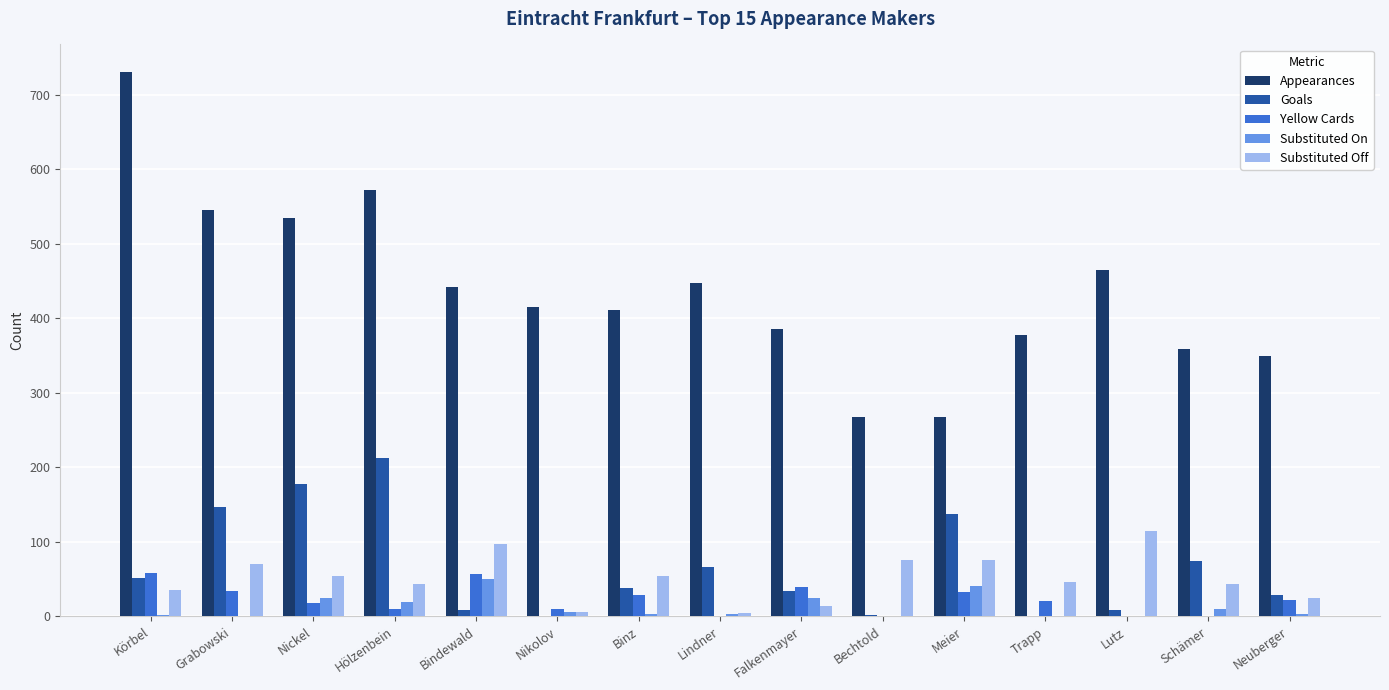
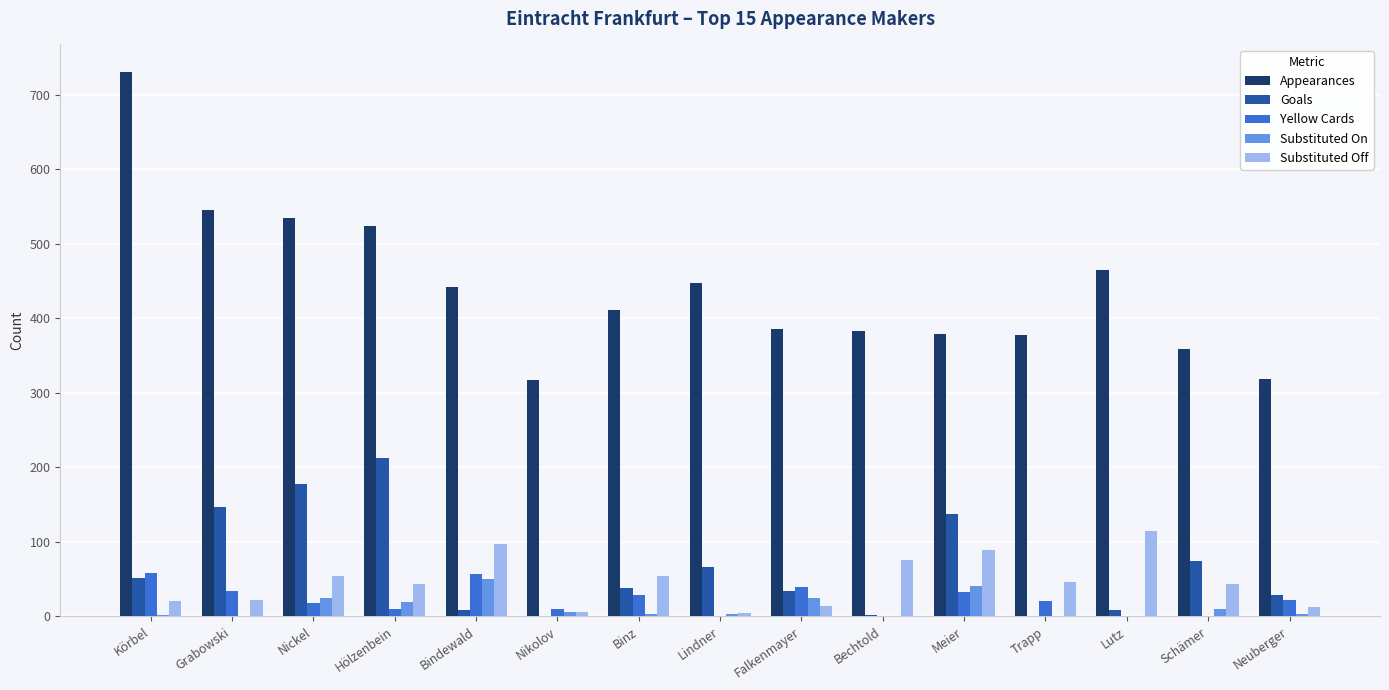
Substituted Off, Körbel: 40 -> 20
Substituted Off, Grabowski: 70 -> 20
Appearances, Hölzenbein: 570 -> 520
Appearances, Nikolov: 420 -> 320
Appearances, Bechtold: 270 -> 380
Appearances, Meier: 270 -> 380
Substituted Off, Meier: 80 -> 90
Appearances, Neuberger: 350 -> 320
Substituted Off, Neuberger: 20 -> 10
